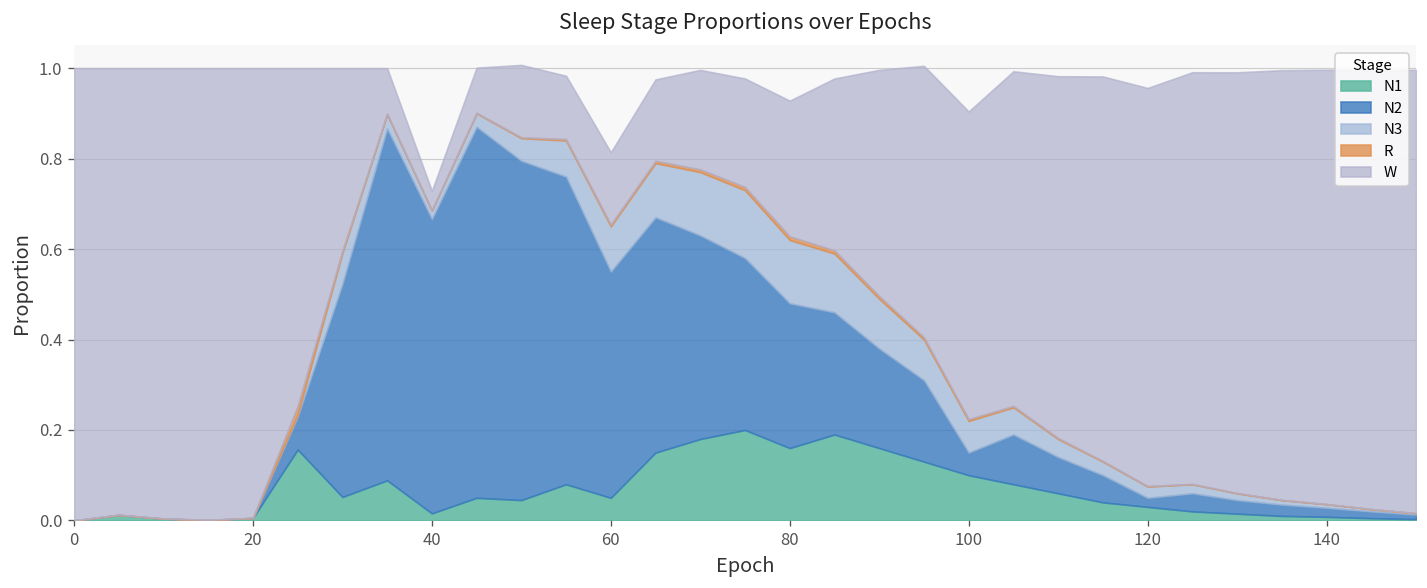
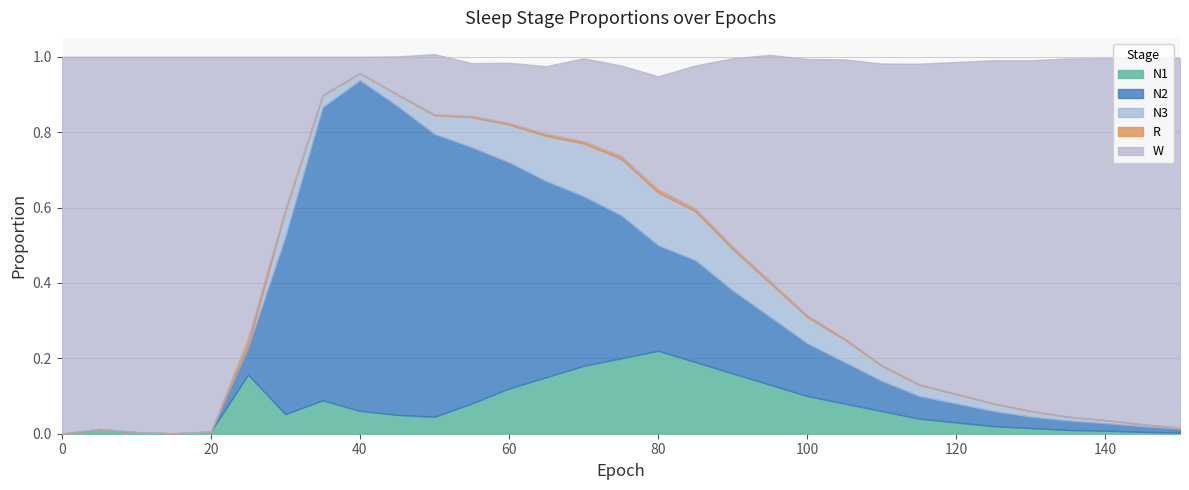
N1, 40: 0.02 -> 0.06
N2, 40: 0.65 -> 0.88
N1, 60: 0.05 -> 0.12
N2, 60: 0.5 -> 0.6
N1, 80: 0.16 -> 0.22
N2, 80: 0.32 -> 0.28
N2, 100: 0.05 -> 0.14
N2, 120: 0.02 -> 0.05
